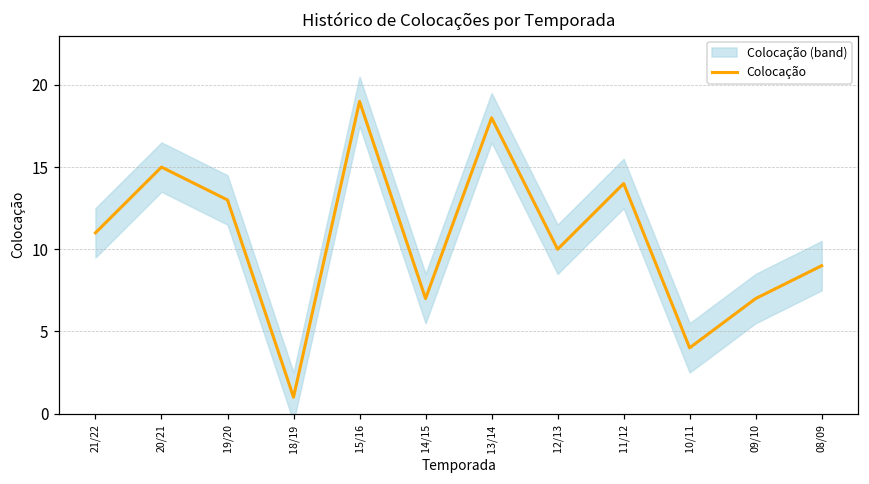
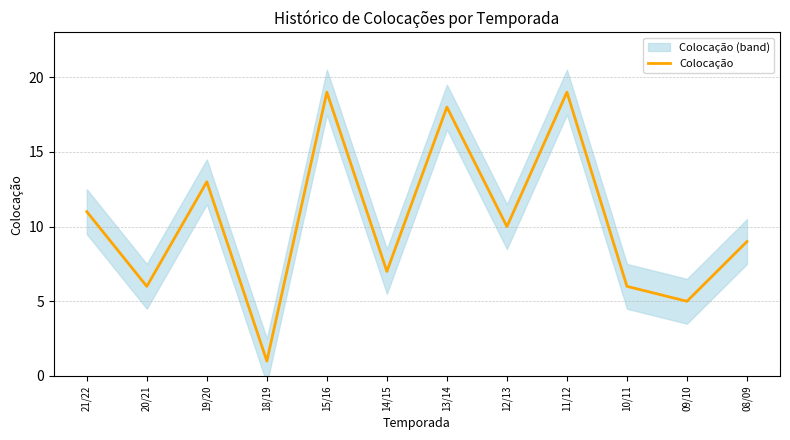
Colocação, 20/21: 15 -> 6
Colocação, 11/12: 14 -> 19
Colocação, 10/11: 4 -> 6
Colocação, 09/10: 7 -> 5
